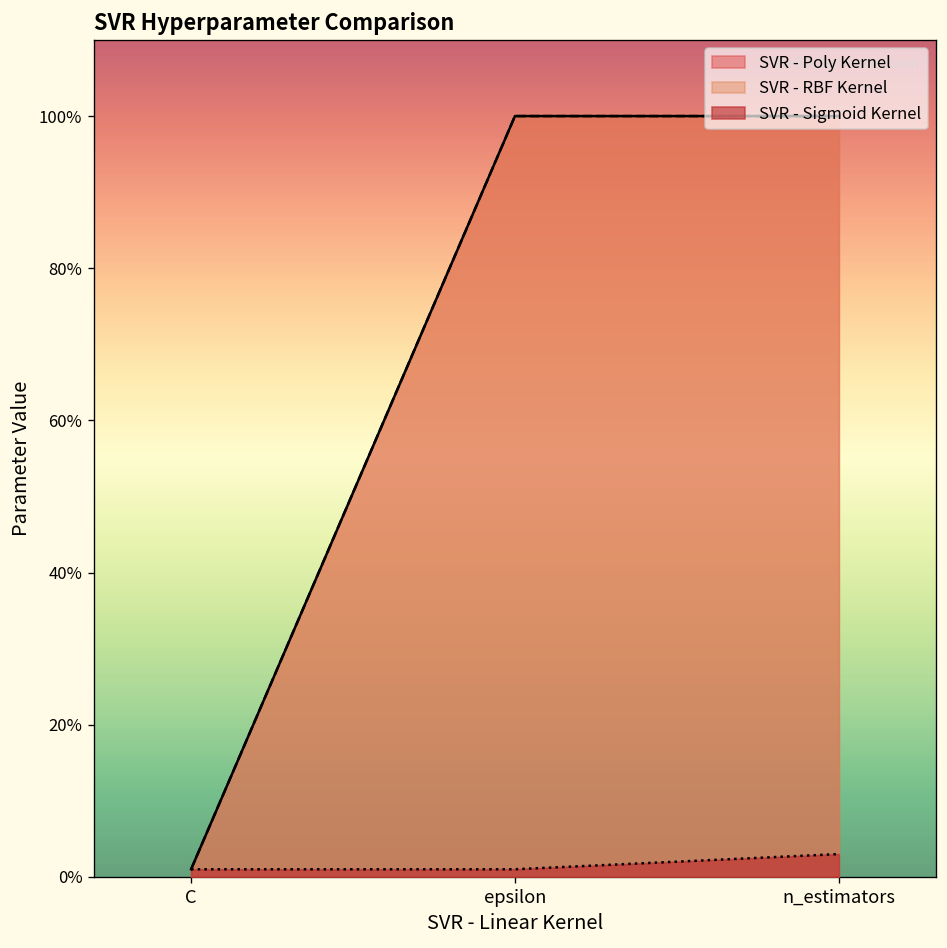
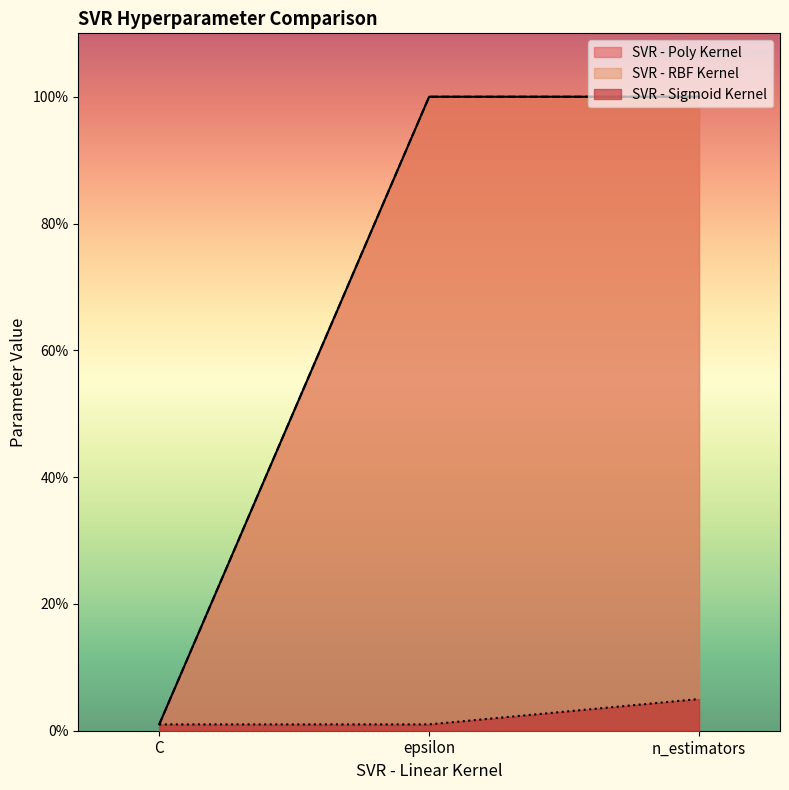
SVR - Sigmoid Kernel, n_estimators: 3% -> 5%
